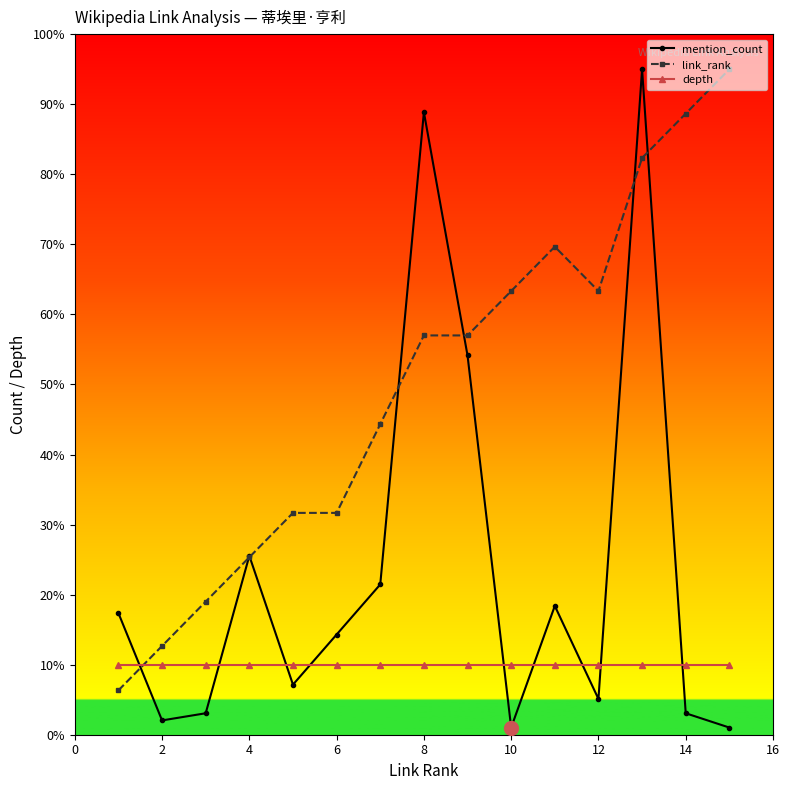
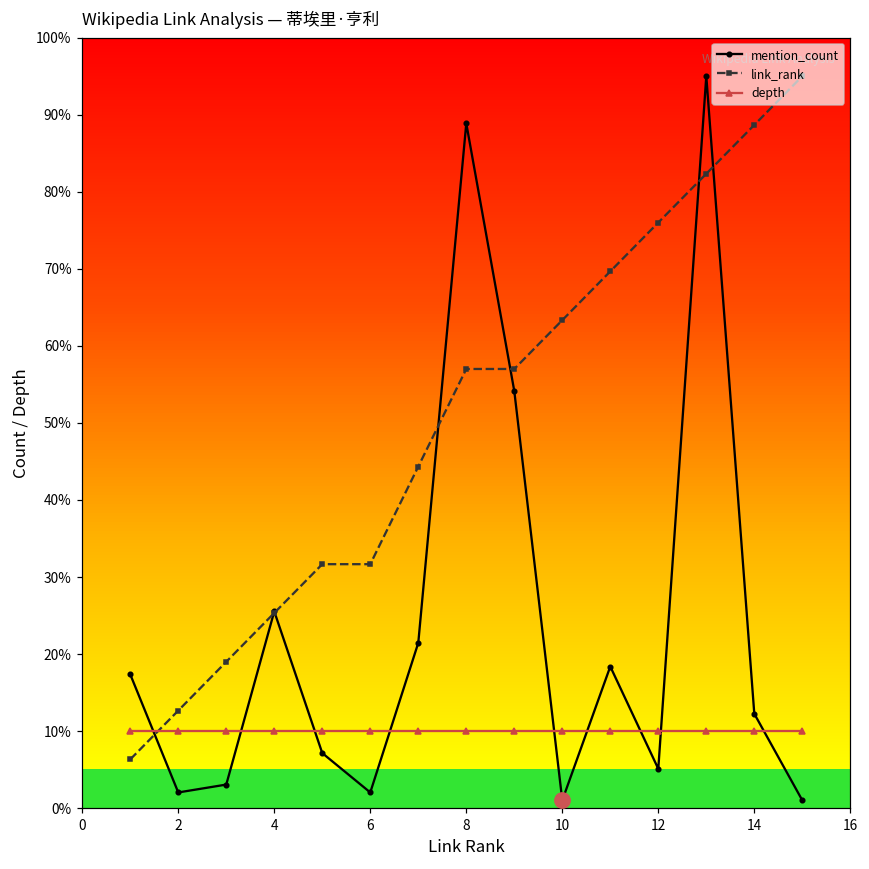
mention_count, 6: 14% -> 2%
link_rank, 12: 63% -> 76%
mention_count, 14: 3% -> 12%
